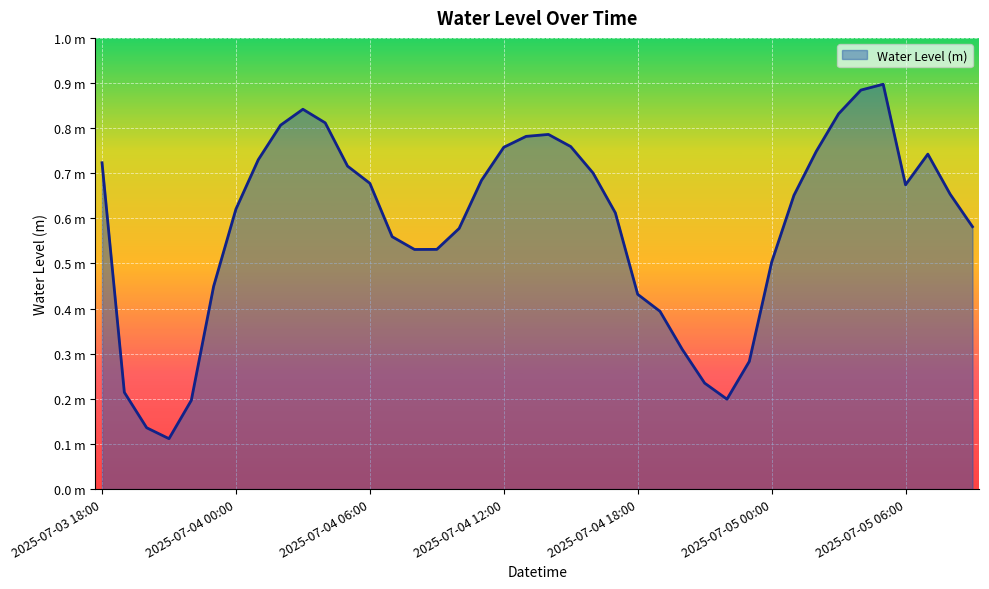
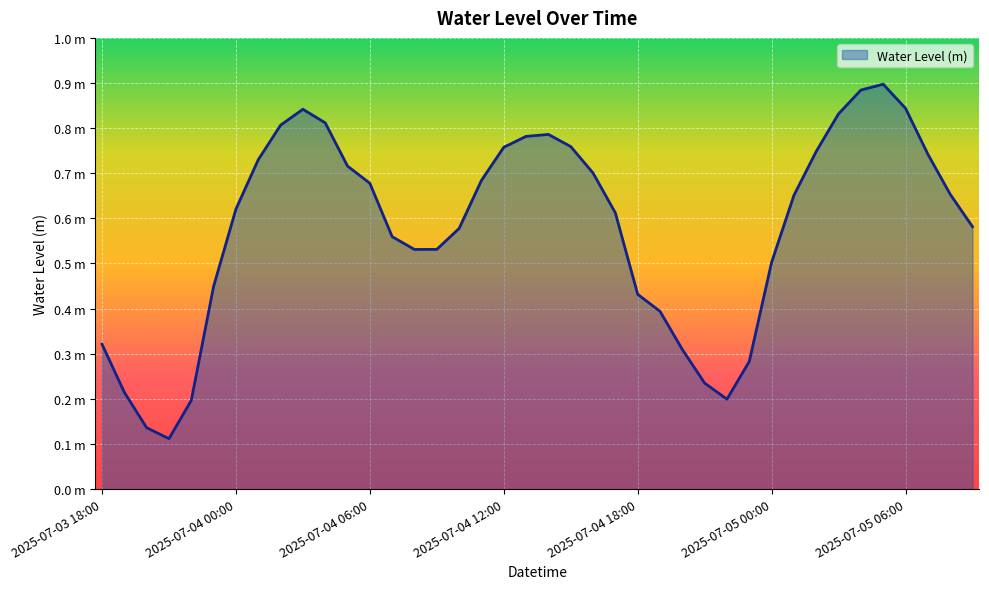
2025-07-03 18:00: 0.72 m -> 0.32 m
2025-07-05 06:00: 0.67 m -> 0.84 m
